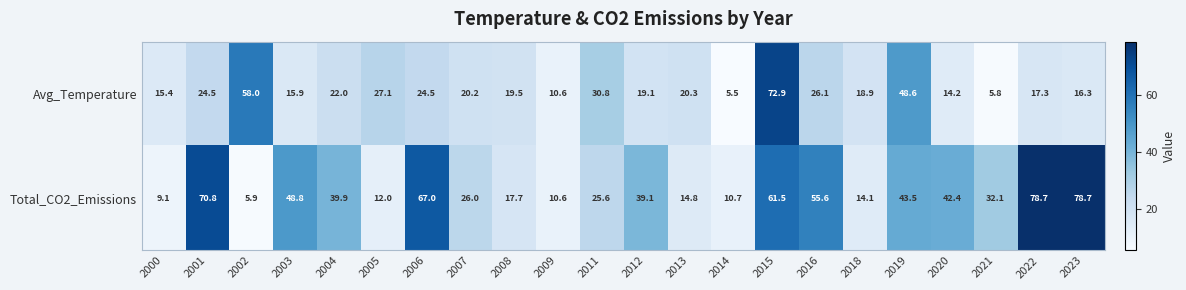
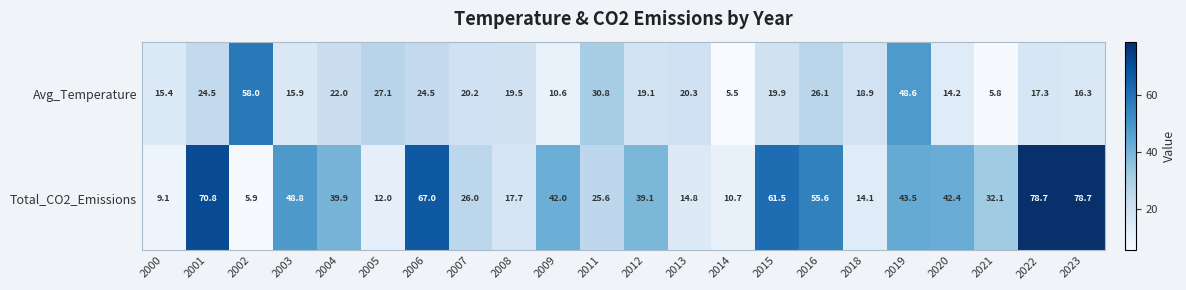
Avg_Temperature, 2015: 72.9 -> 19.9
Total_CO2_Emissions, 2009: 10.6 -> 42.0
